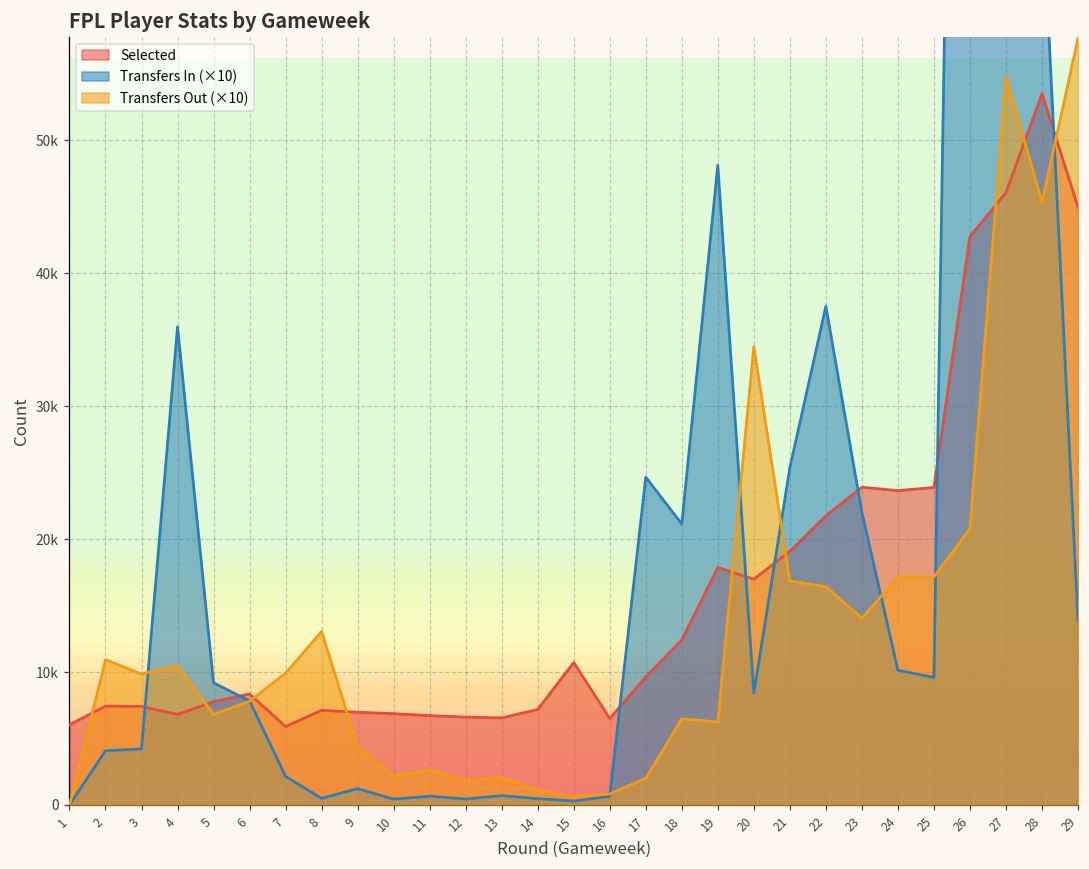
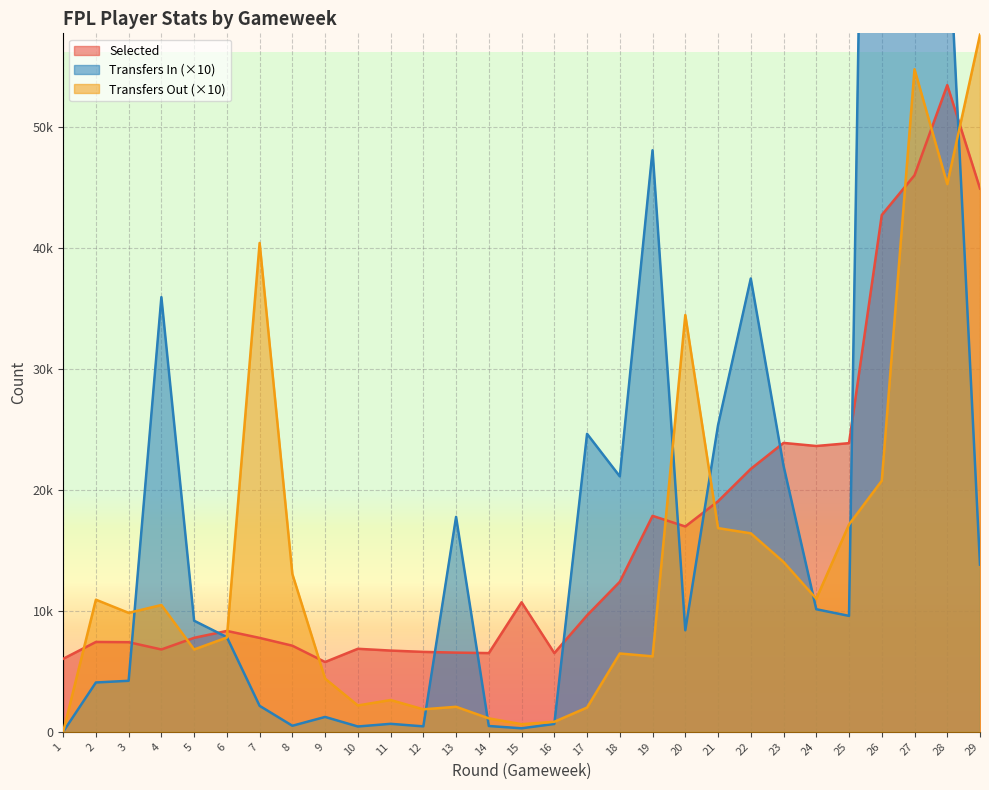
Selected, 7: 5900 -> 7800
Transfers Out (×10), 7: 9900 -> 40400
Selected, 9: 7000 -> 5800
Transfers In (×10), 13: 700 -> 17800
Selected, 14: 7200 -> 6500
Transfers Out (×10), 24: 17100 -> 11000
